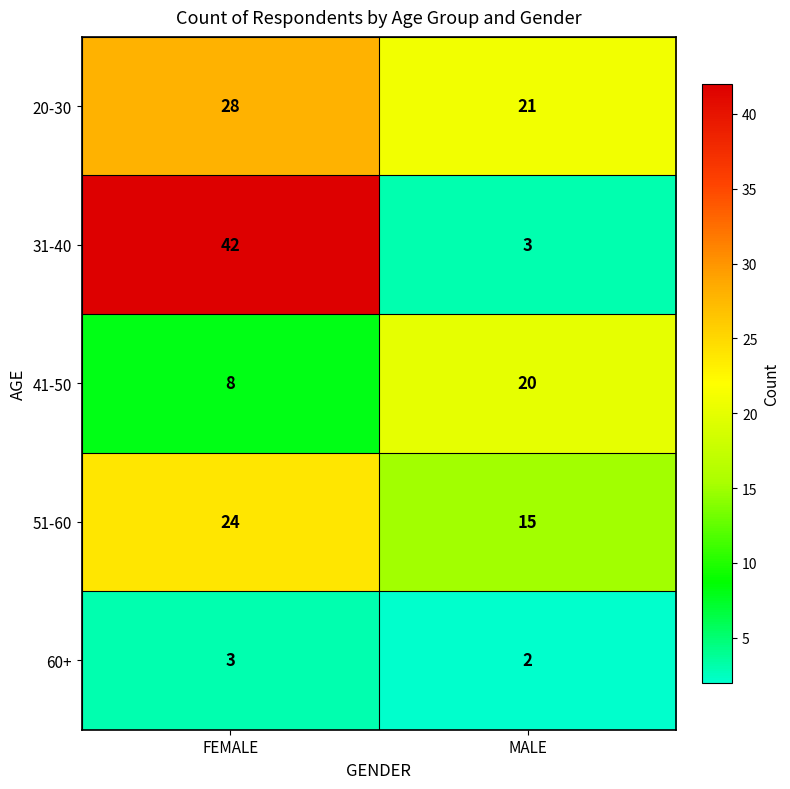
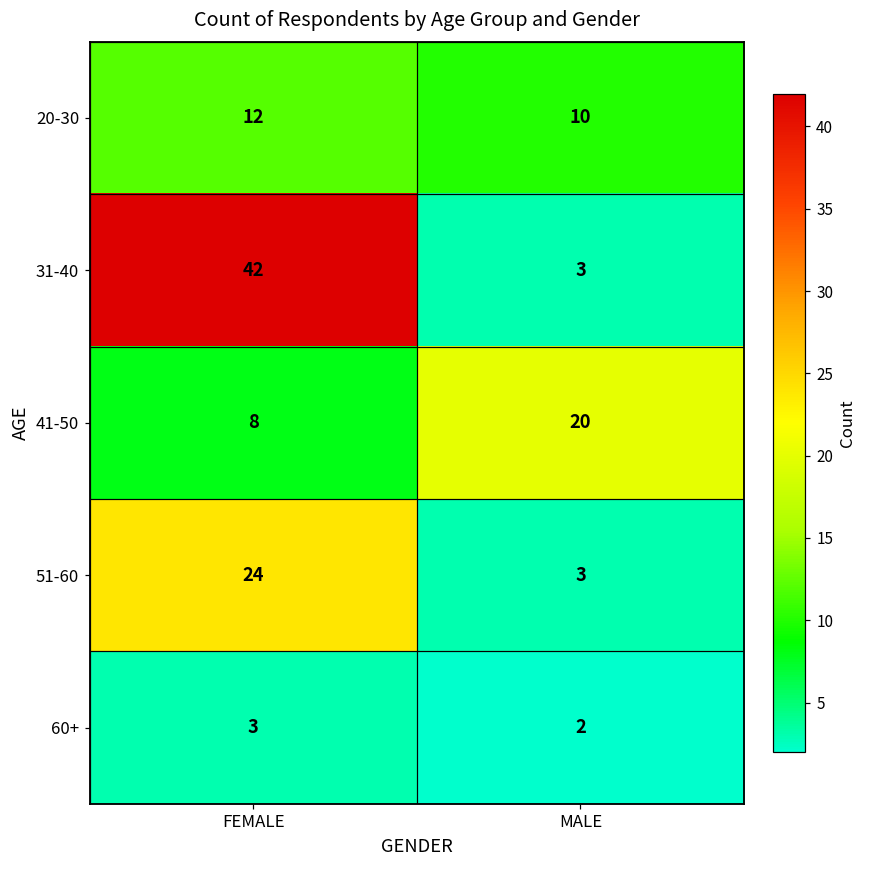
20-30, FEMALE: 28 -> 12
20-30, MALE: 21 -> 10
51-60, MALE: 15 -> 3
